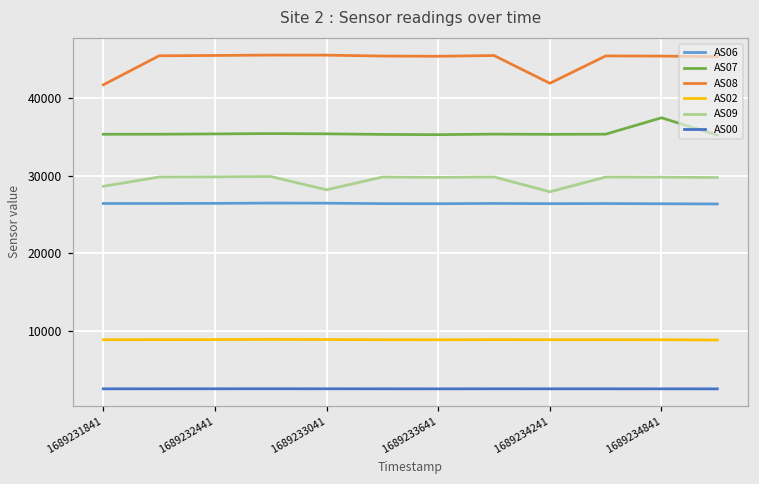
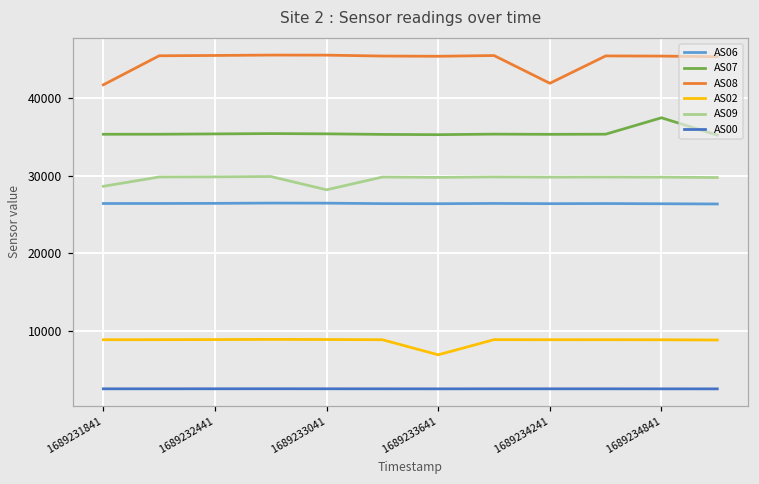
AS02, 1689233641: 9000 -> 7000
AS09, 1689234241: 28000 -> 30000
